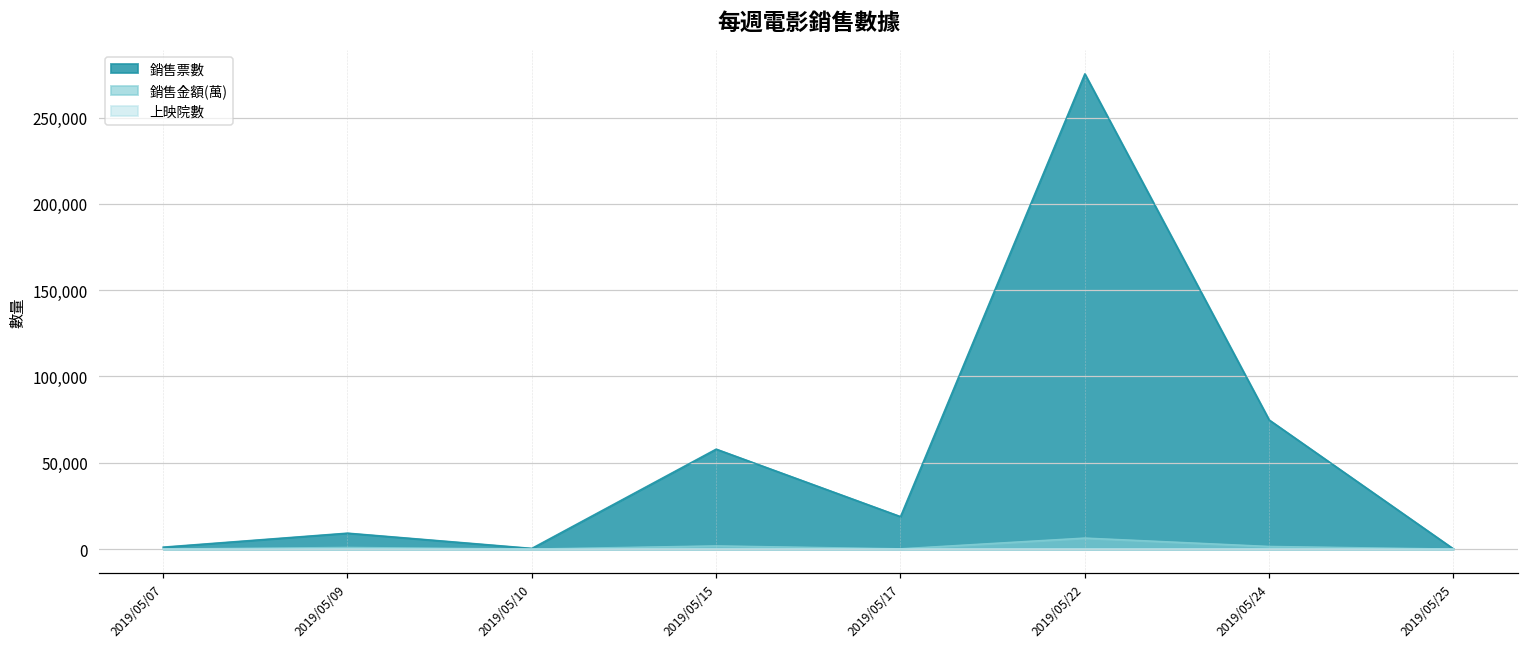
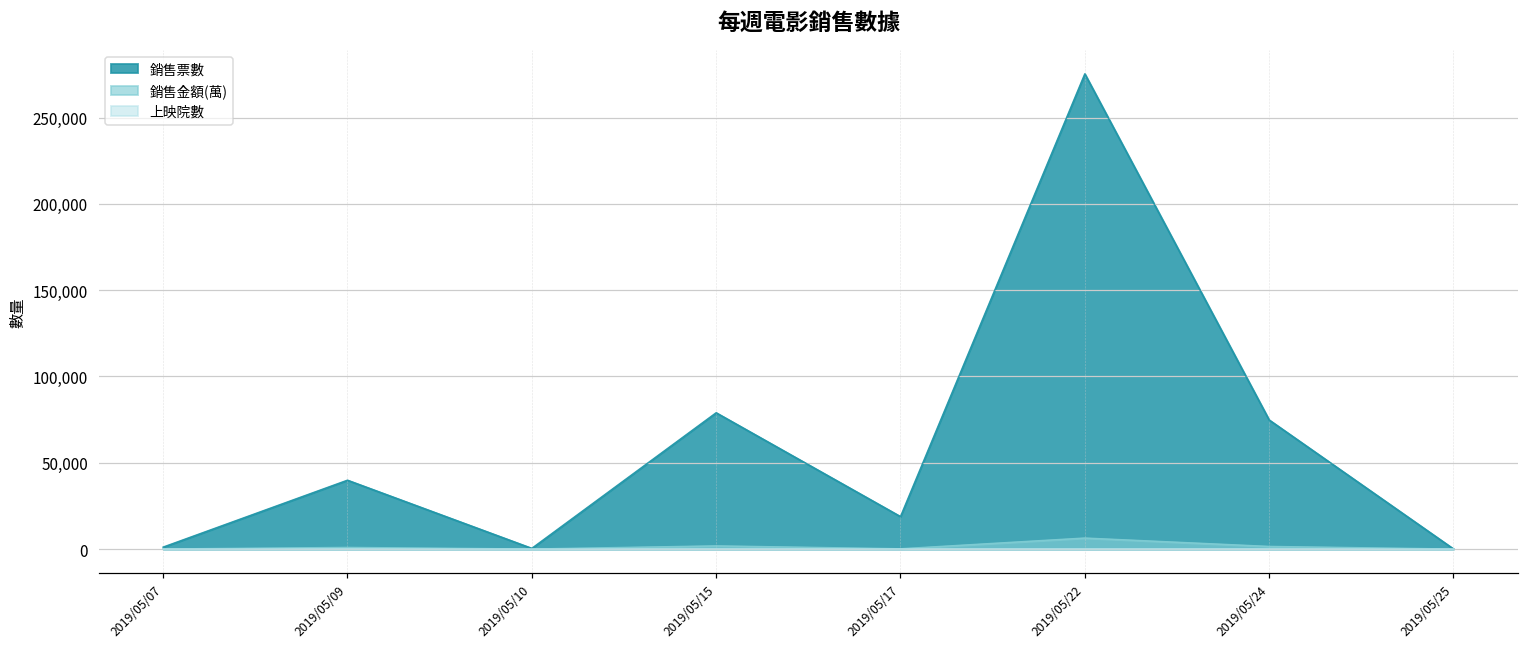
銷售票數, 2019/05/09: 9,000 -> 40,000
銷售票數, 2019/05/15: 58,000 -> 79,000
